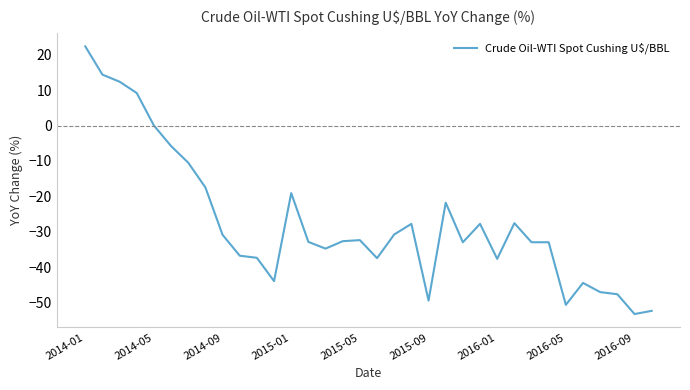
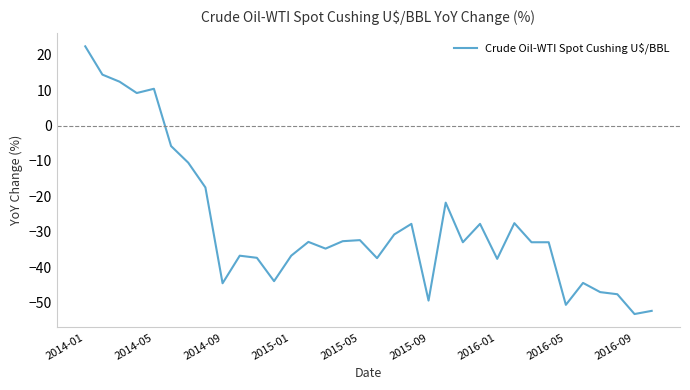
2014-05: 0 -> 10
2014-09: -31 -> -45
2015-01: -19 -> -37
